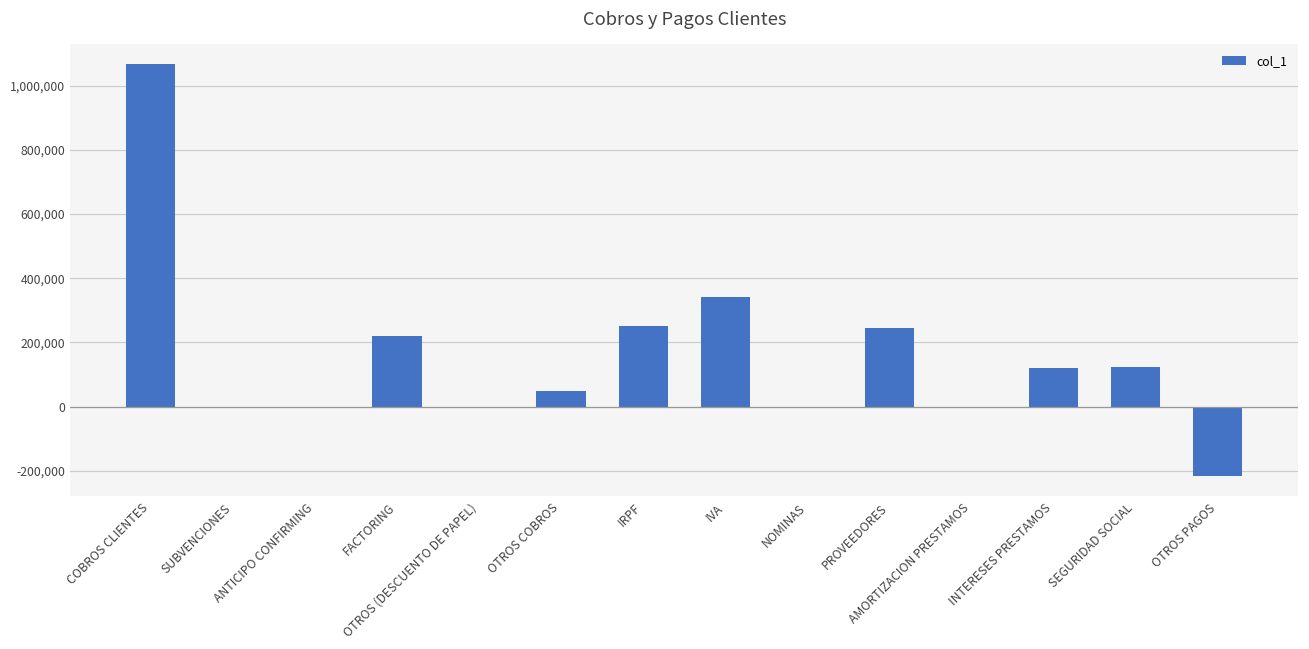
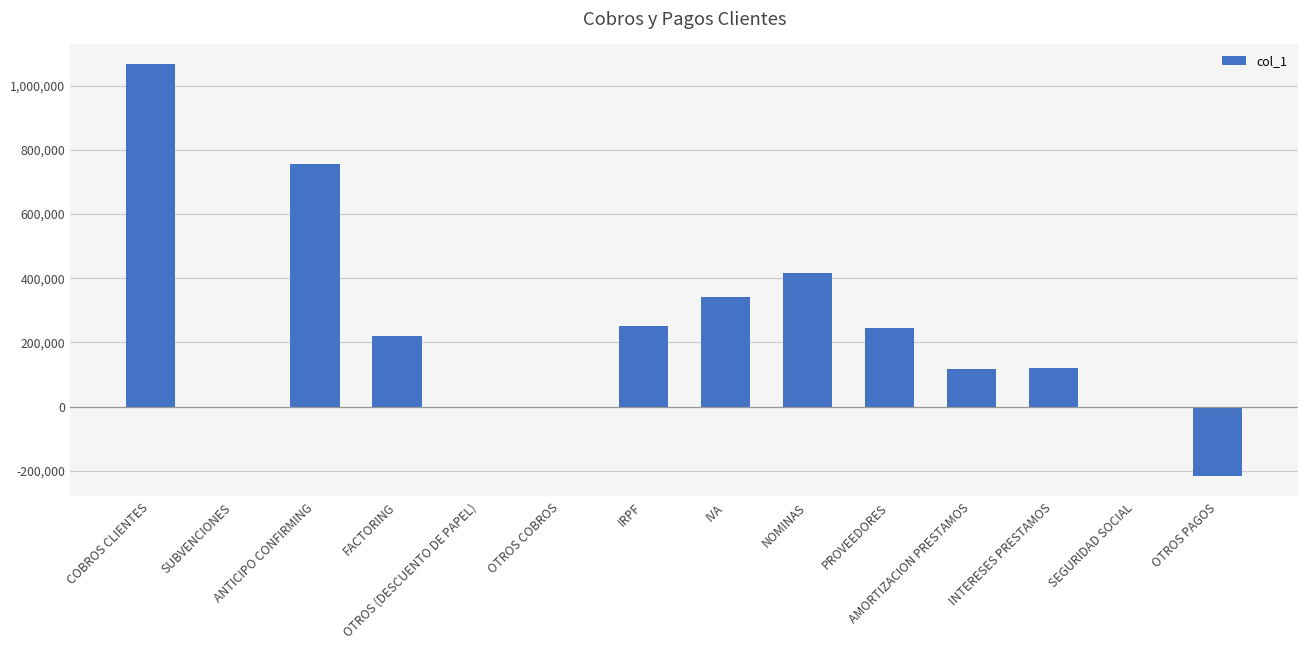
ANTICIPO CONFIRMING: 0 -> 760,000
OTROS COBROS: 50,000 -> 0
NOMINAS: 0 -> 420,000
AMORTIZACION PRESTAMOS: 0 -> 120,000
SEGURIDAD SOCIAL: 120,000 -> 0
